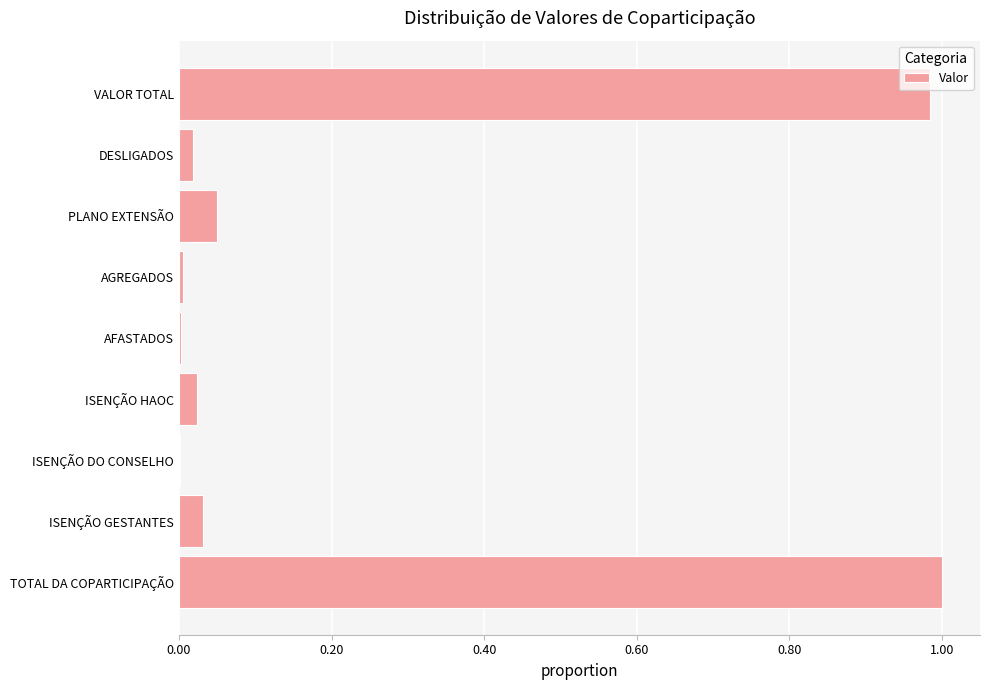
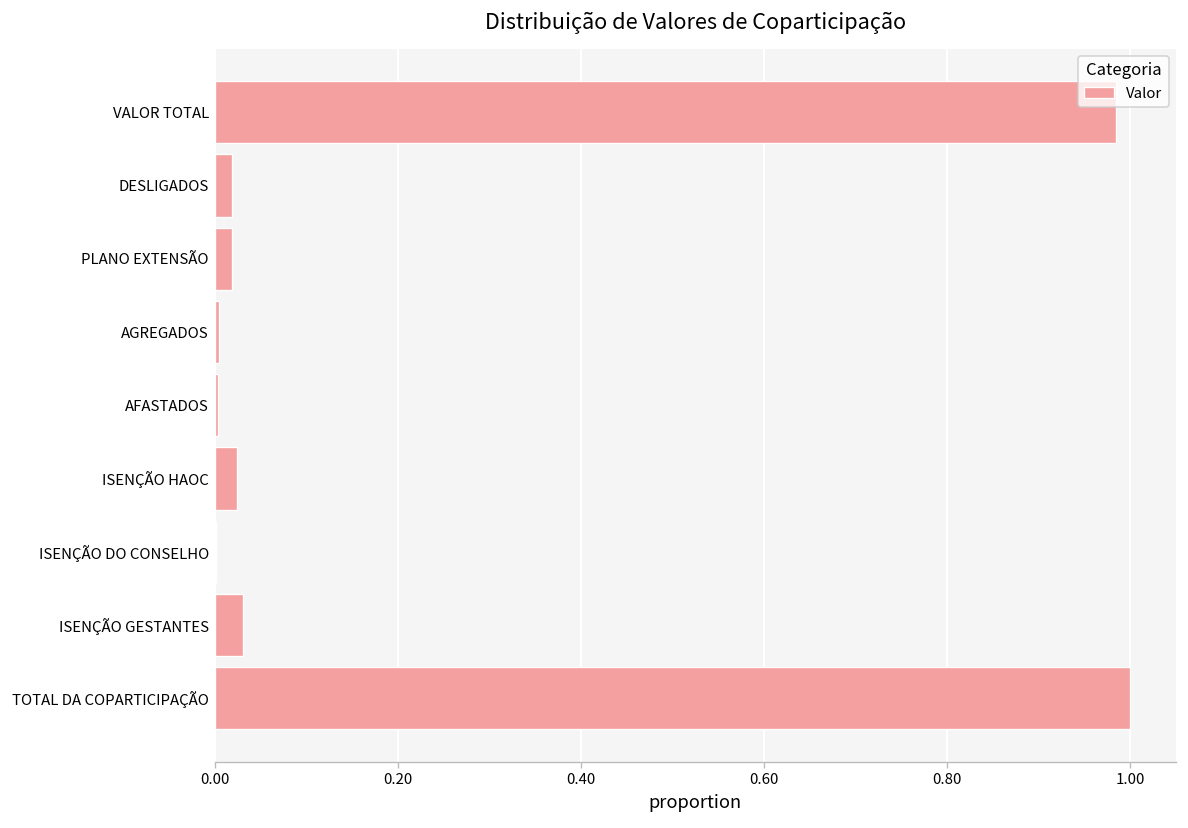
PLANO EXTENSÃO: 0.05 -> 0.02
